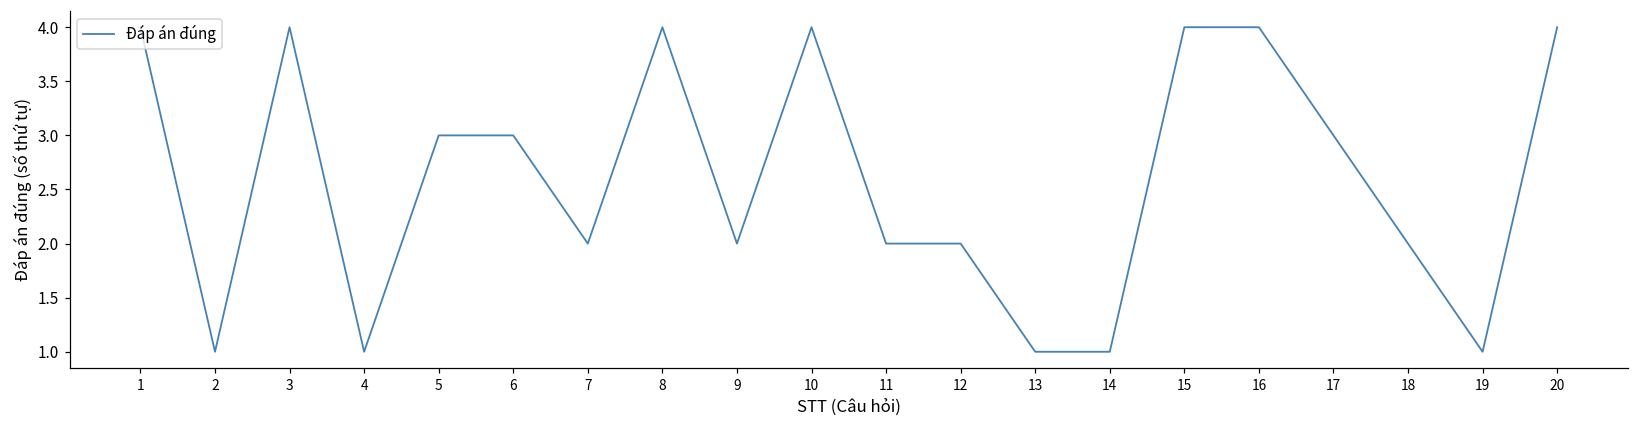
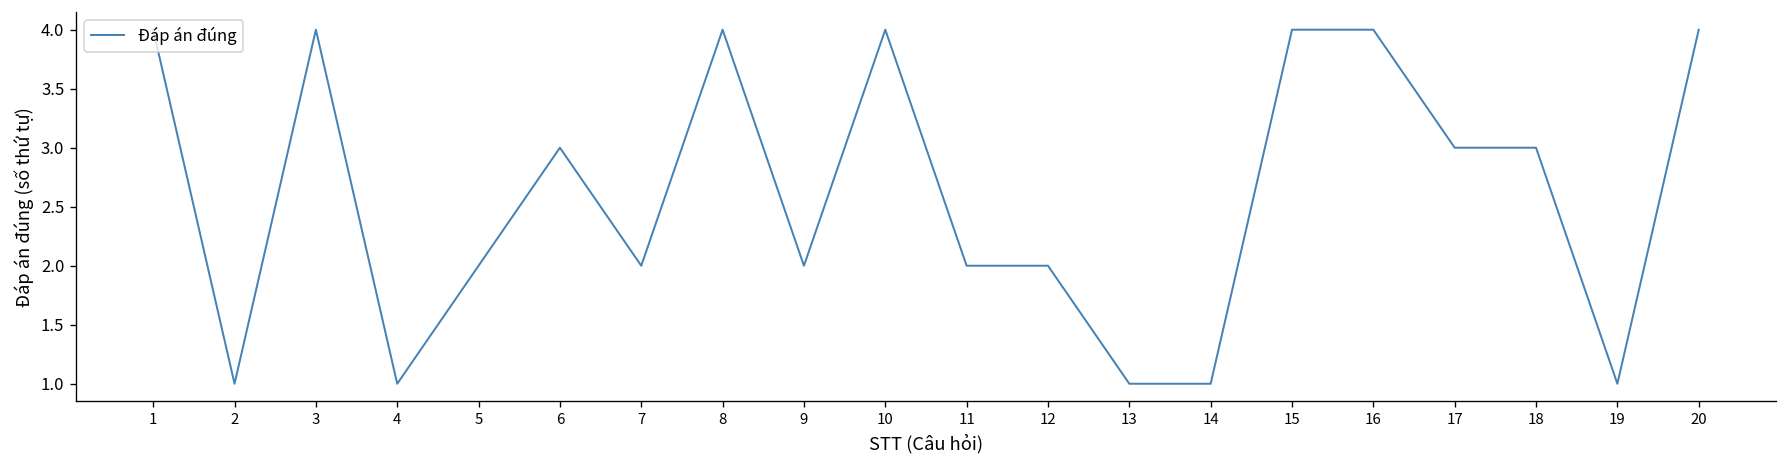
5: 3 -> 2
18: 2 -> 3
